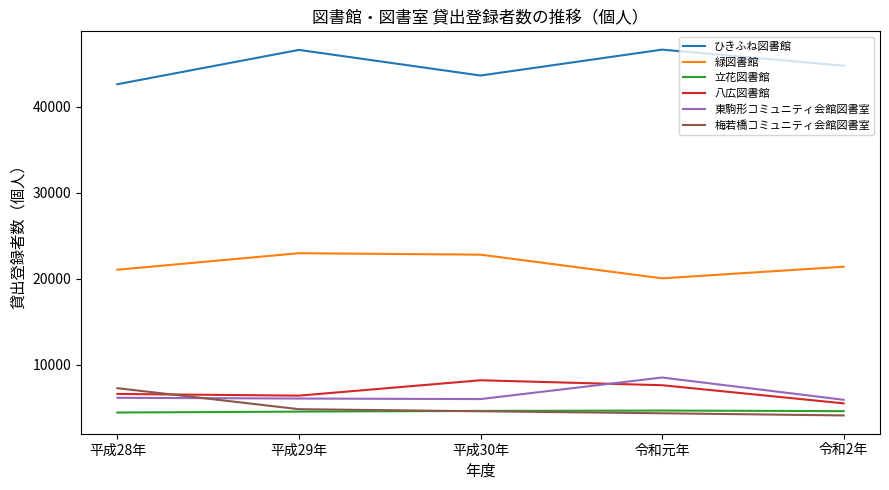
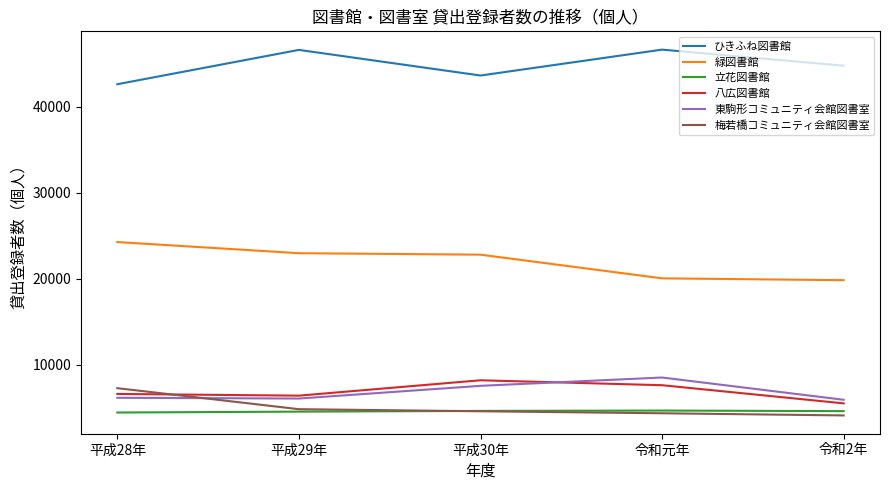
緑図書館, 平成28年: 21000 -> 24000
東駒形コミュニティ会館図書室, 平成30年: 6000 -> 8000
緑図書館, 令和2年: 21000 -> 20000
